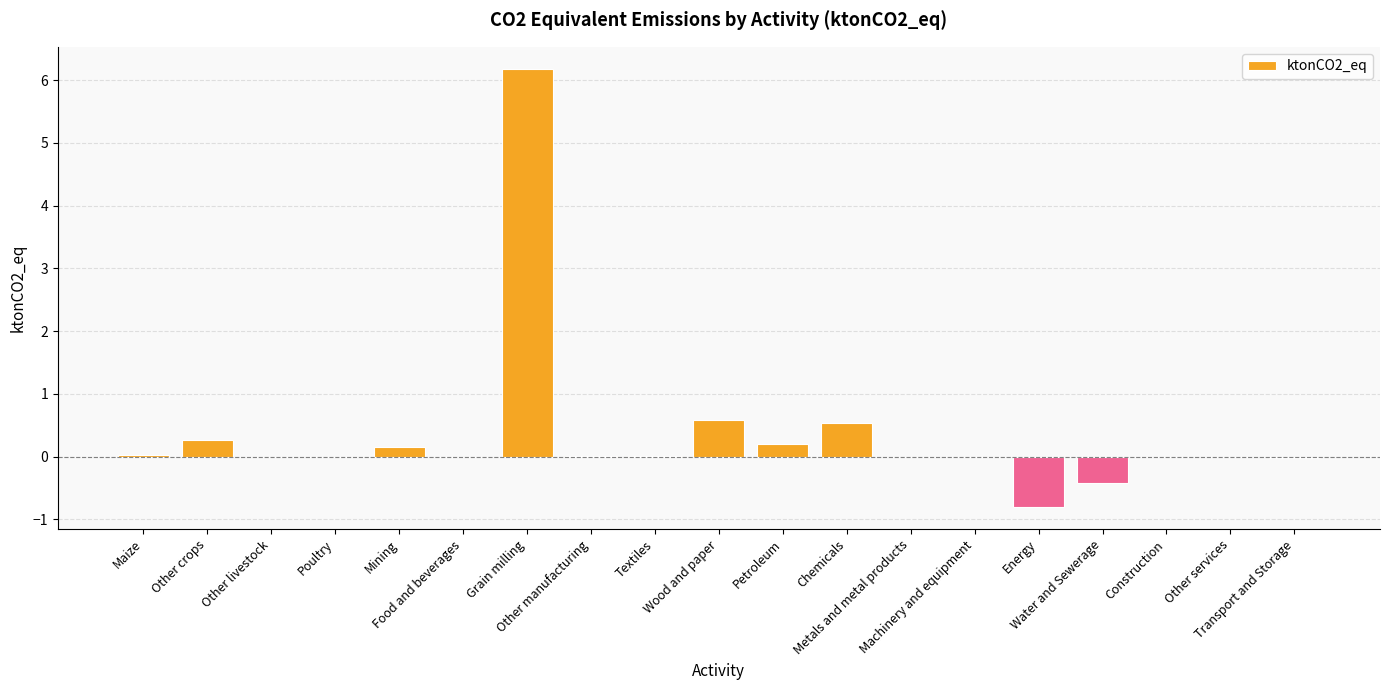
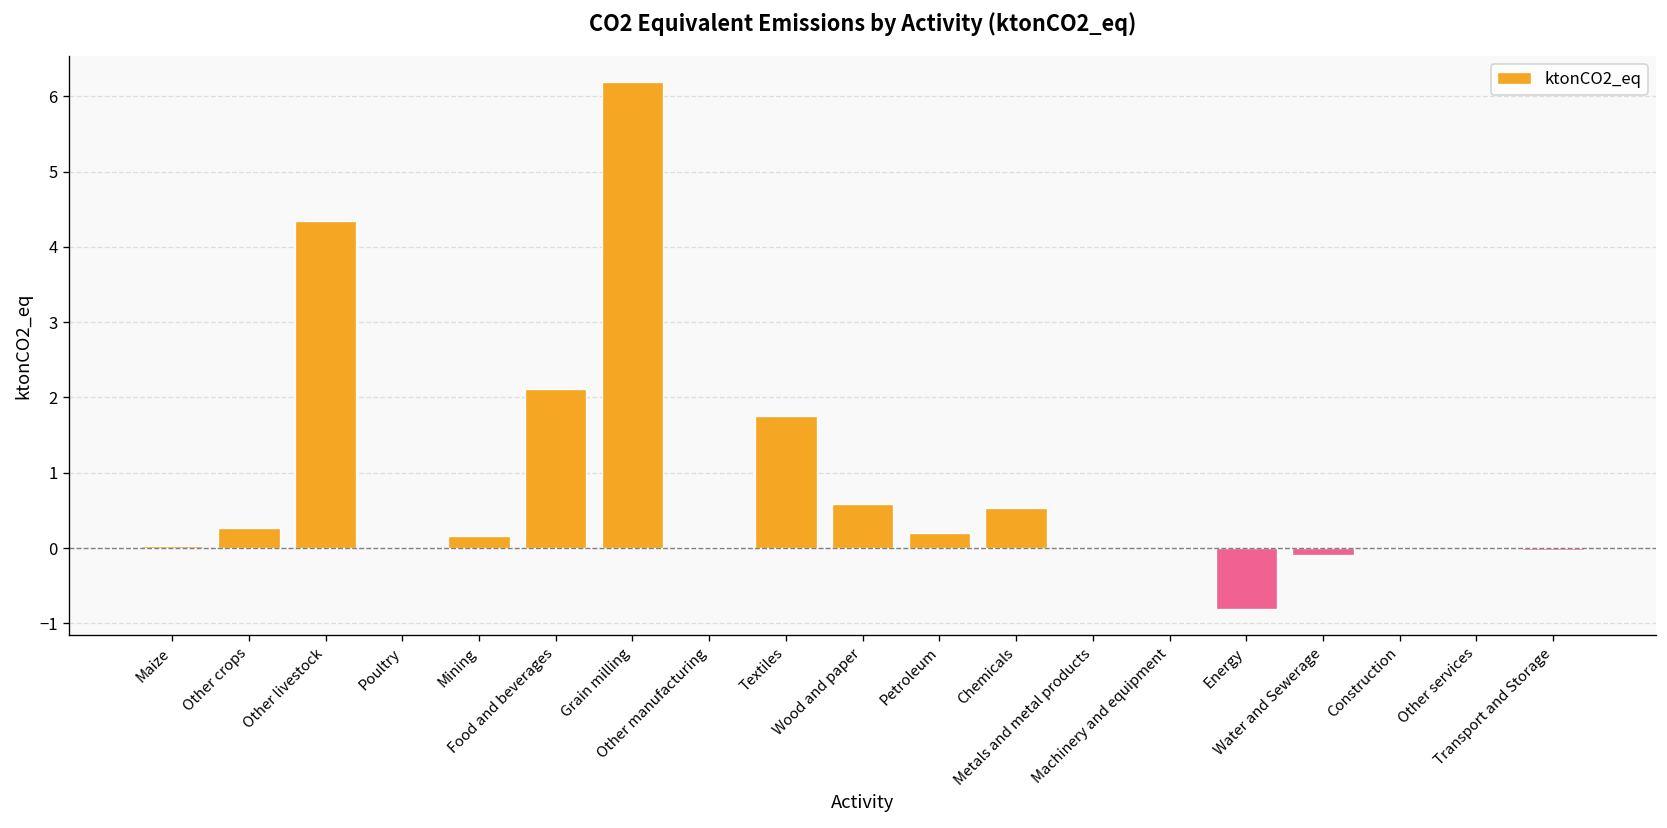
Other livestock: 0.0 -> 4.3
Food and beverages: 0.0 -> 2.1
Textiles: 0.0 -> 1.8
Water and Sewerage: -0.4 -> -0.1
